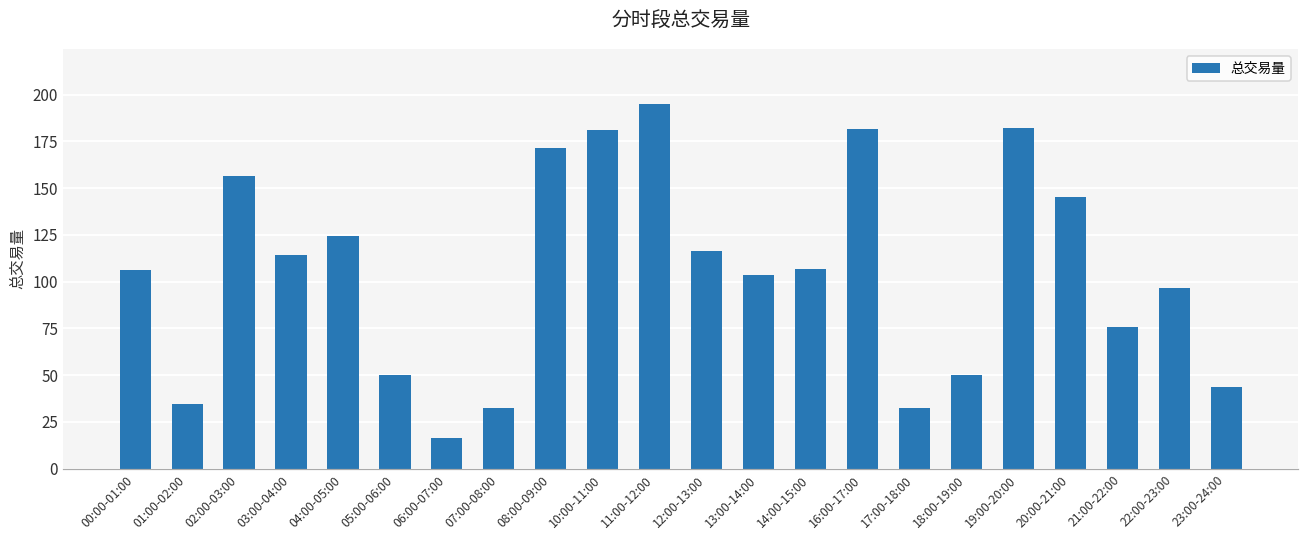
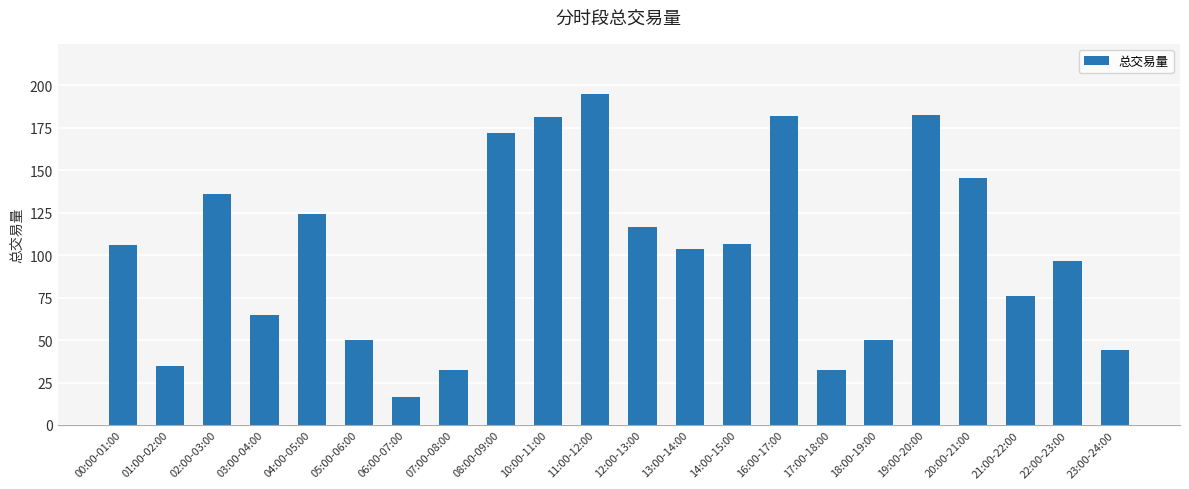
02:00-03:00: 157 -> 136
03:00-04:00: 114 -> 64
